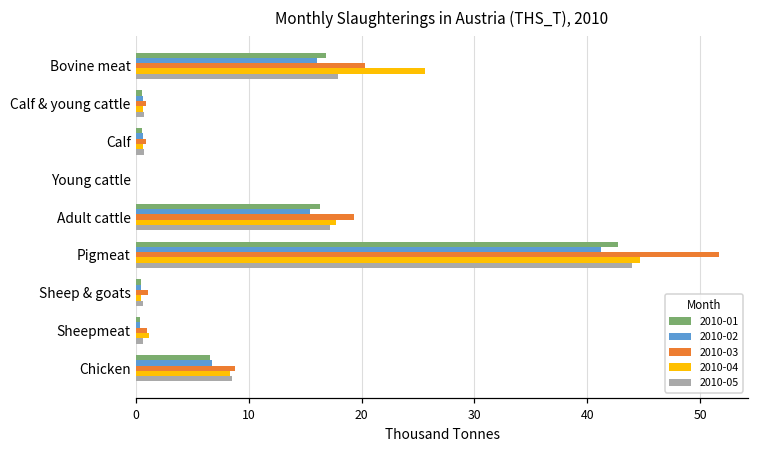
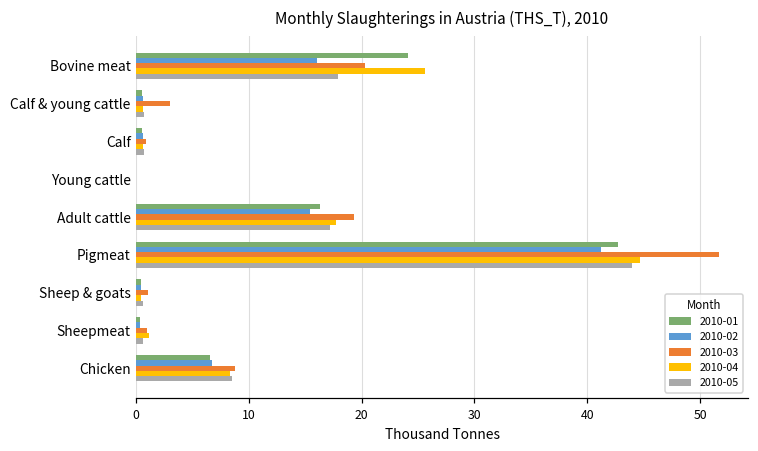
2010-01, Bovine meat: 16.8 -> 24.1
2010-03, Calf & young cattle: 0.9 -> 3.0
